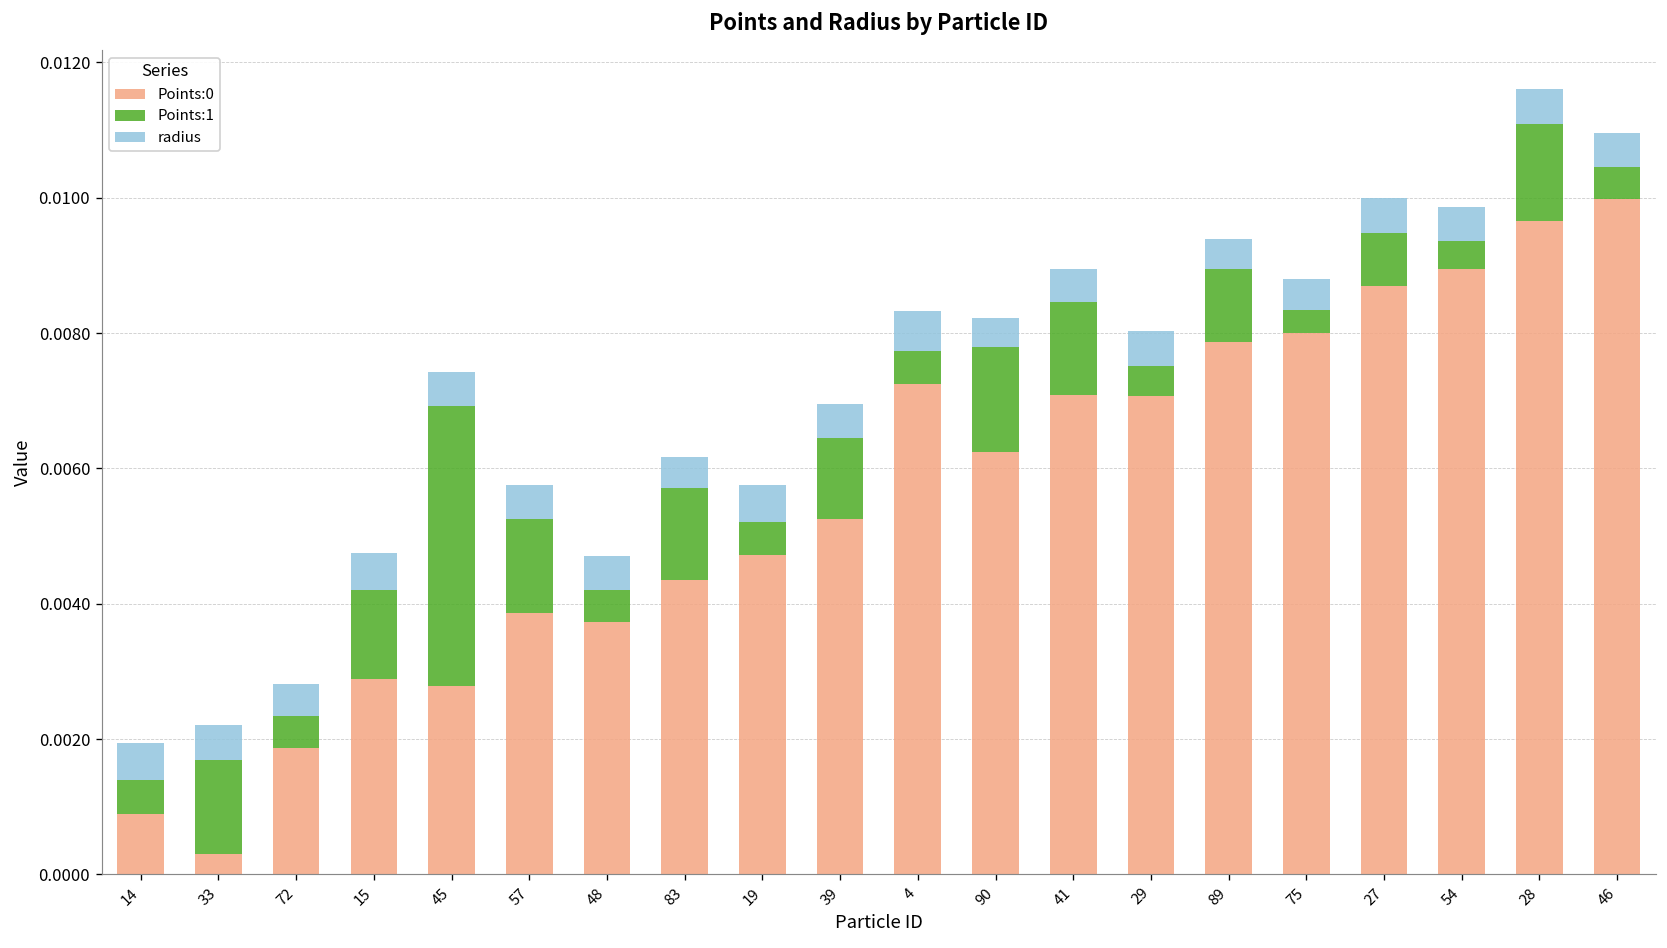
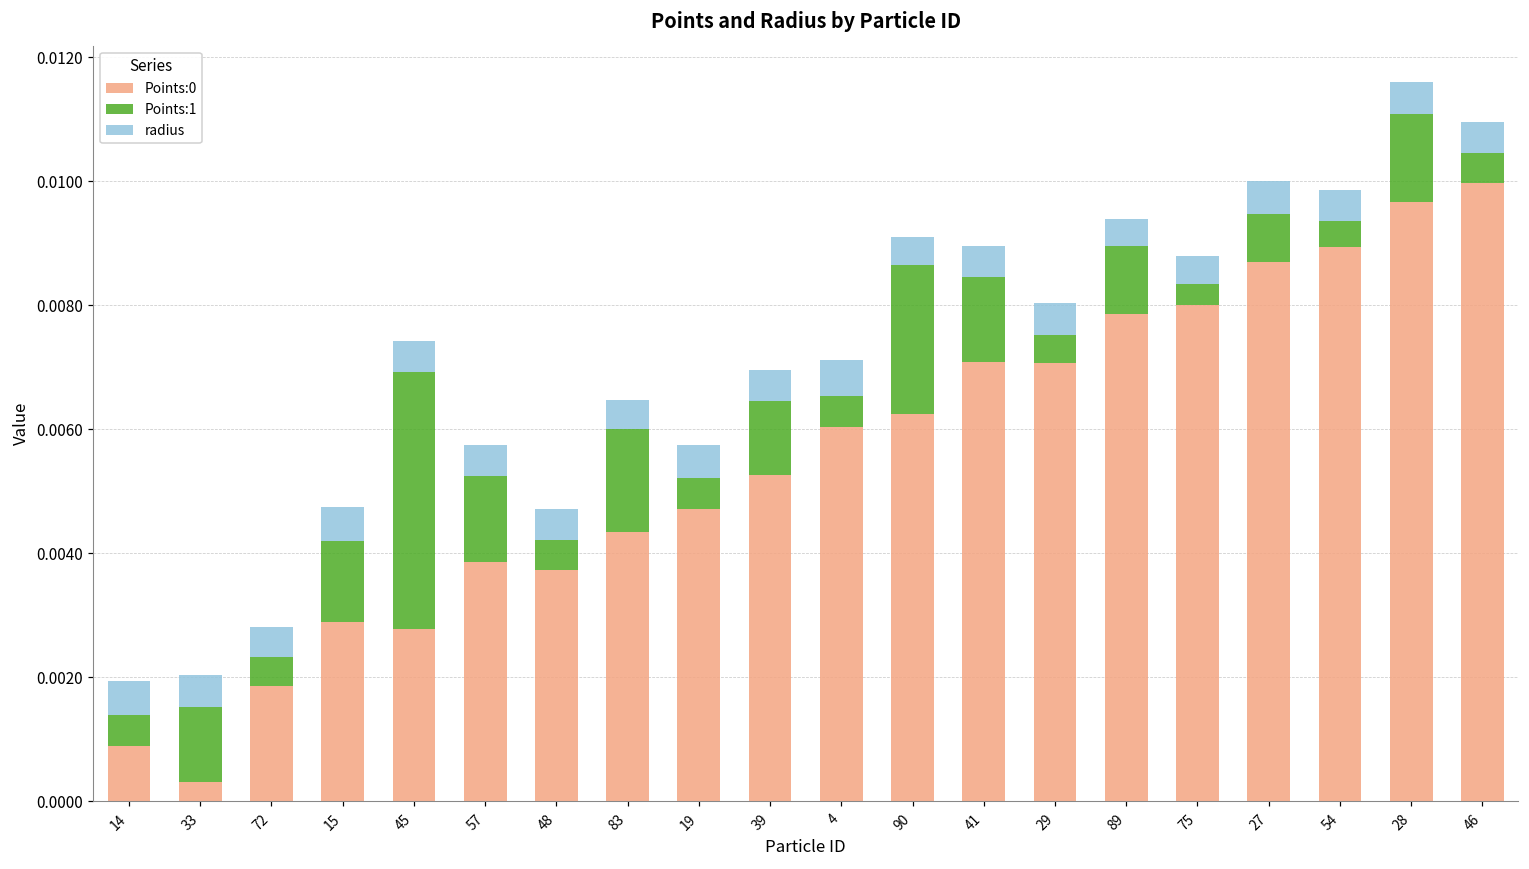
Points:1, 33: 0.0014 -> 0.0012
Points:1, 83: 0.0014 -> 0.0017
Points:0, 4: 0.0072 -> 0.0060
Points:1, 90: 0.0015 -> 0.0024
